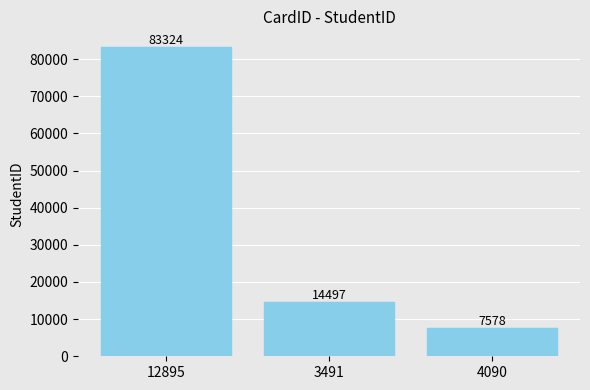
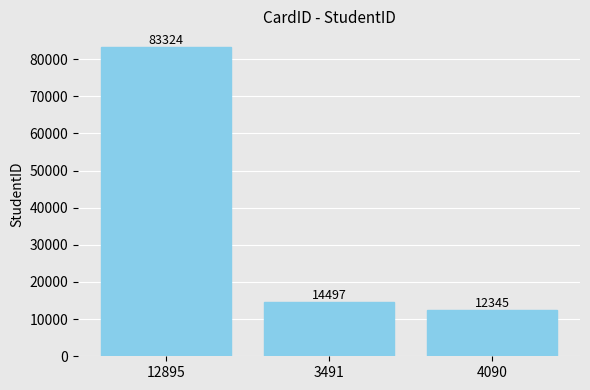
4090: 7578 -> 12345
